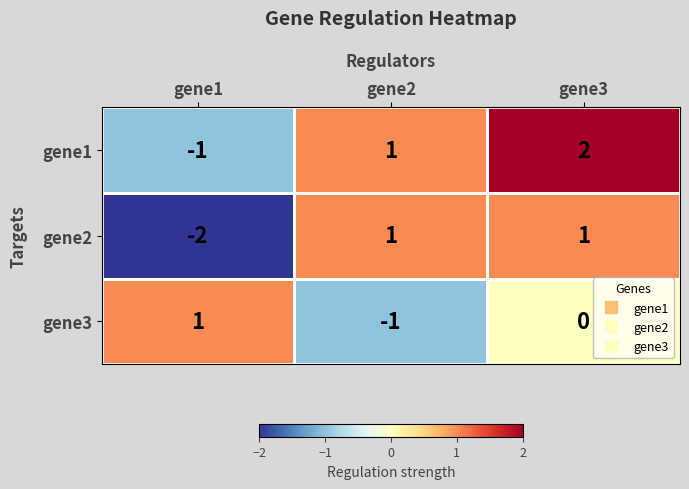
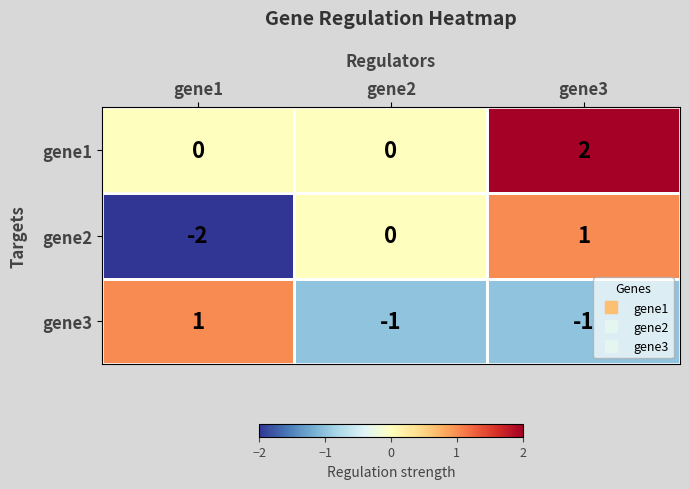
gene1, gene1: -1 -> 0
gene1, gene2: 1 -> 0
gene2, gene2: 1 -> 0
gene3, gene3: 0 -> -1
